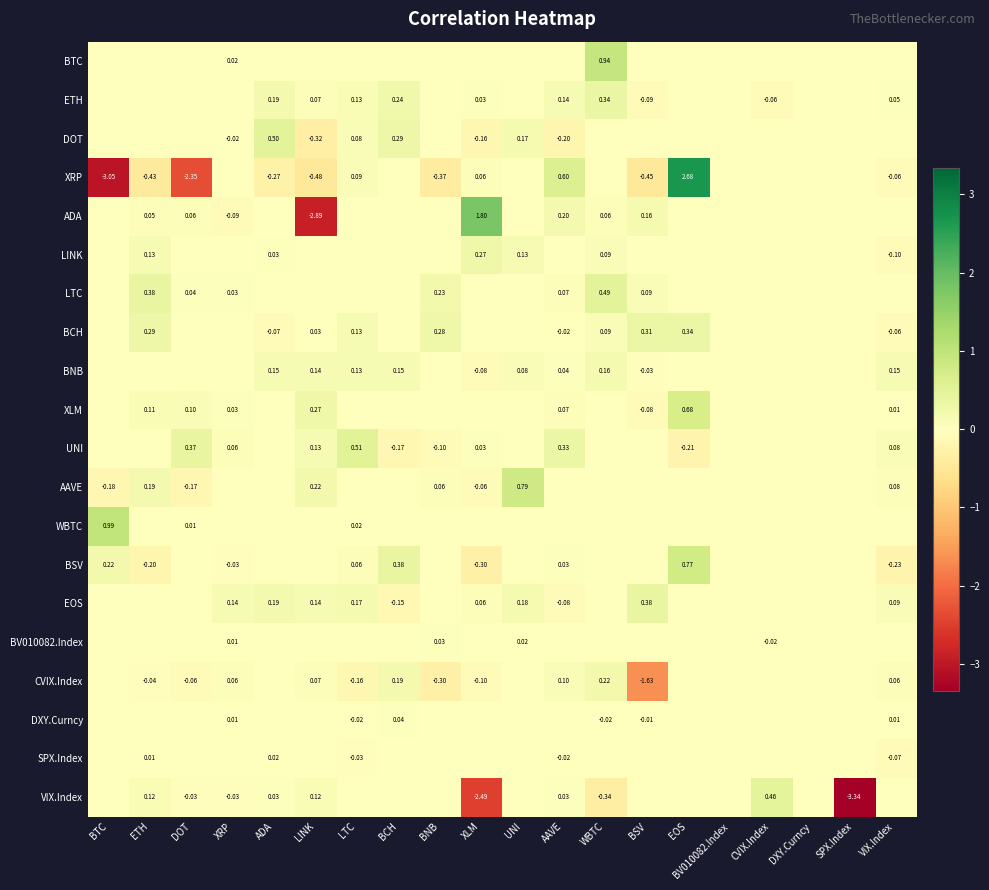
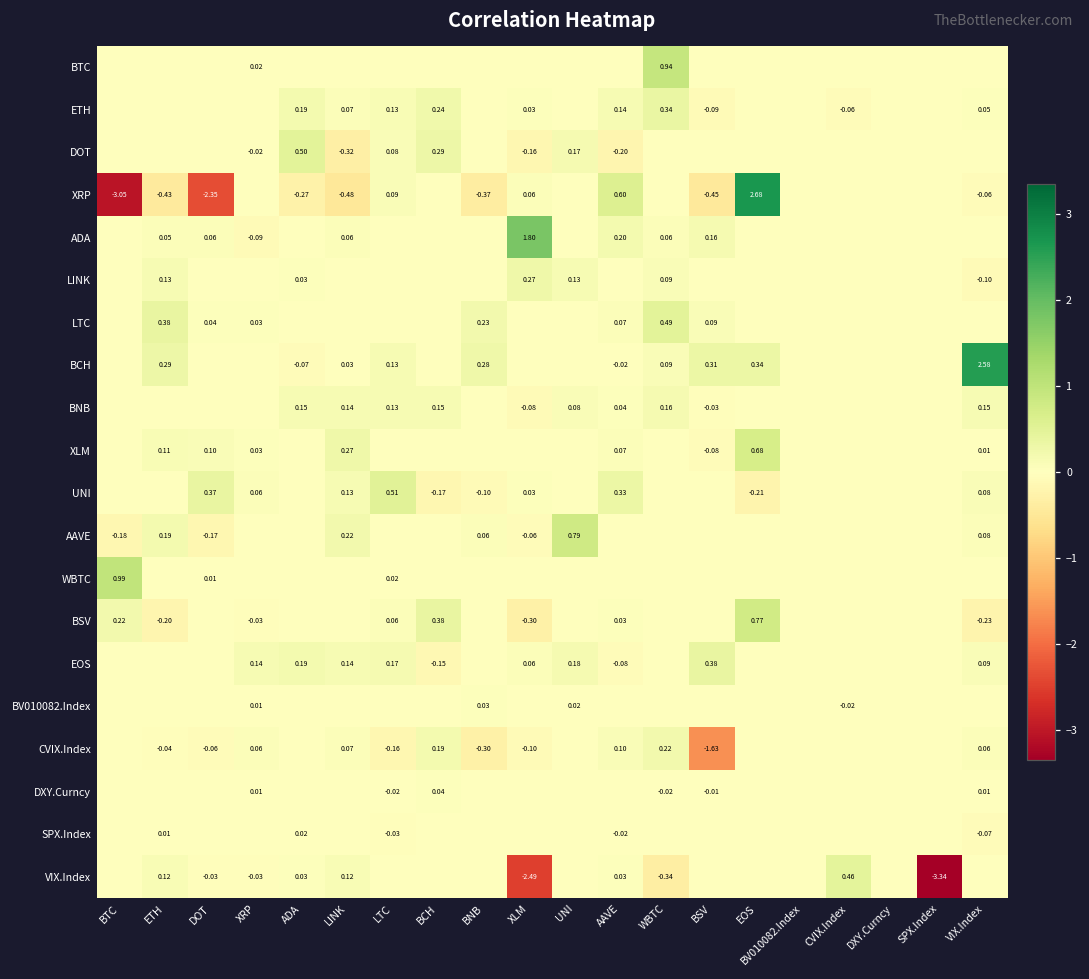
ADA, LINK: -2.89 -> 0.06
BCH, VIX.Index: -0.06 -> 2.58
